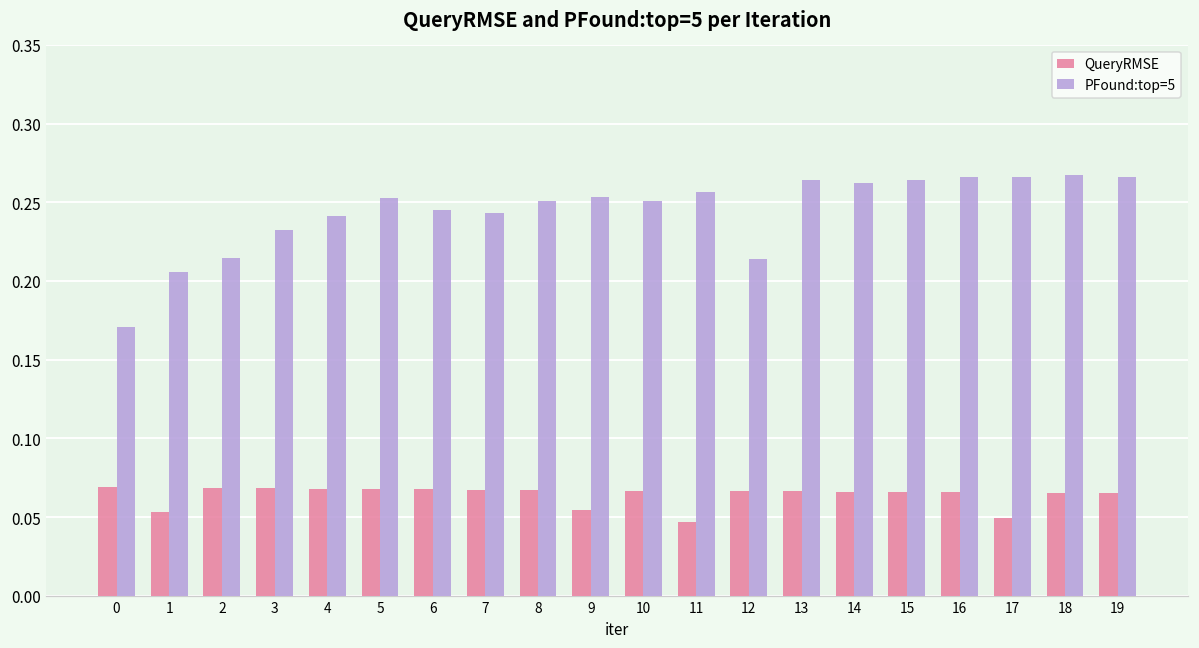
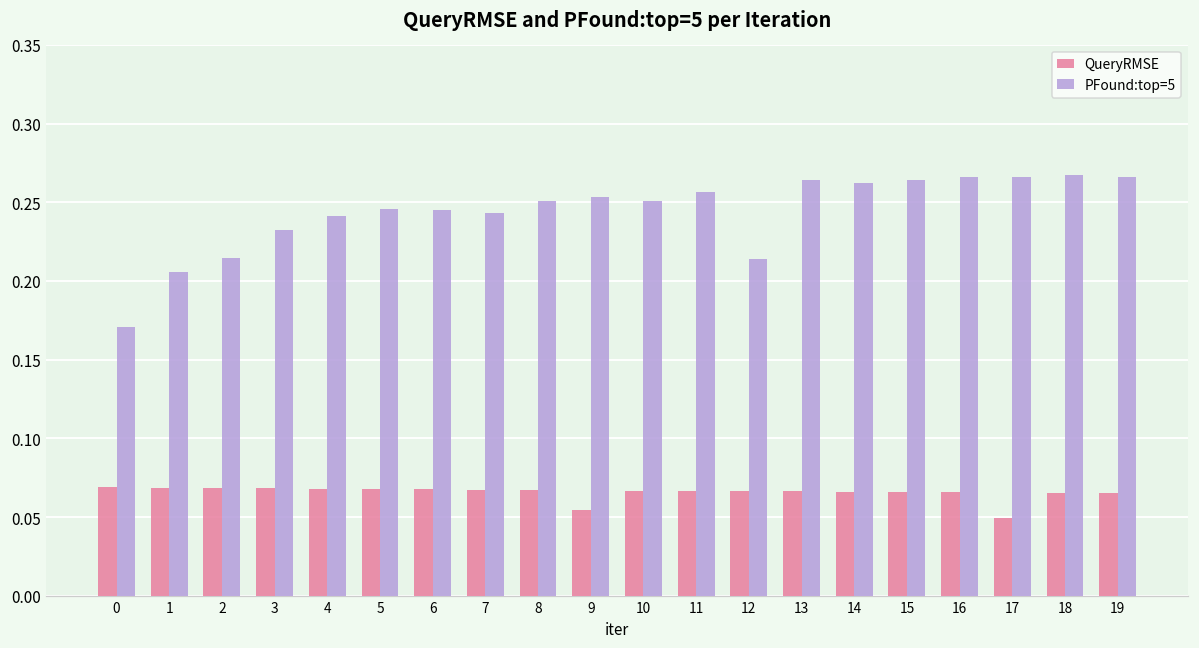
QueryRMSE, 1: 0.053 -> 0.069
PFound:top=5, 5: 0.253 -> 0.246
QueryRMSE, 11: 0.047 -> 0.067
